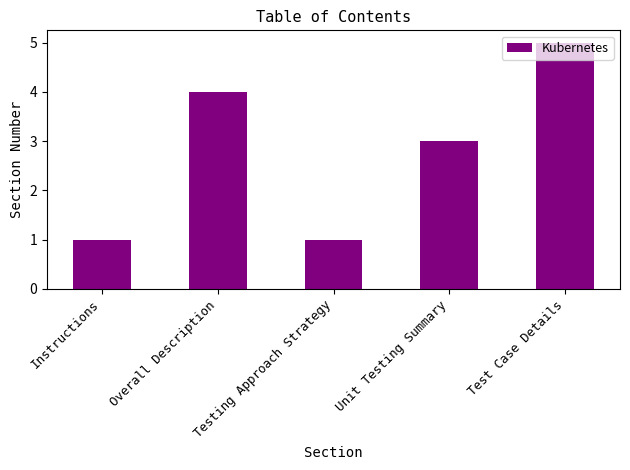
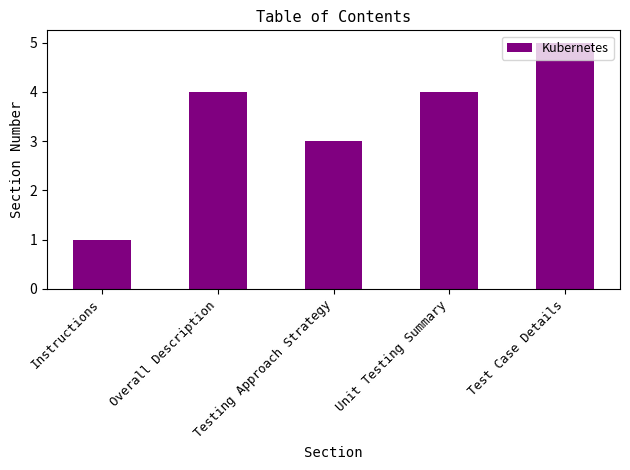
Testing Approach Strategy: 1 -> 3
Unit Testing Summary: 3 -> 4
